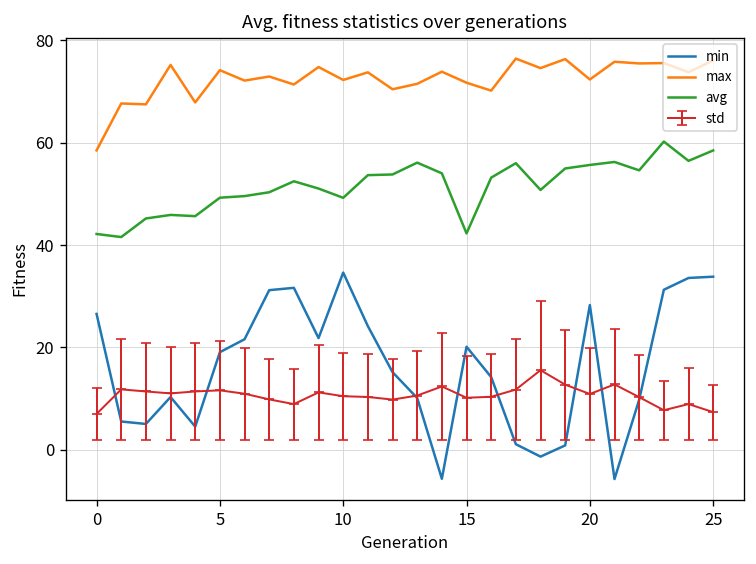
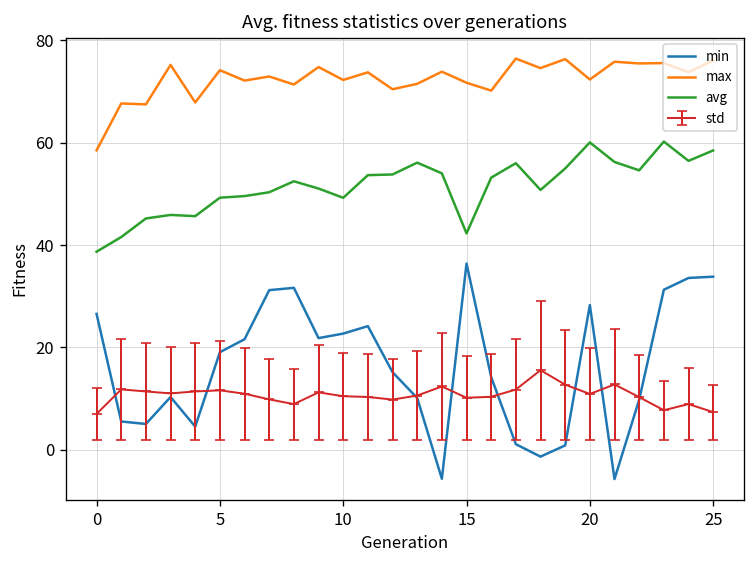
avg, 0: 42 -> 39
min, 10: 35 -> 23
min, 15: 20 -> 36
avg, 20: 56 -> 60
